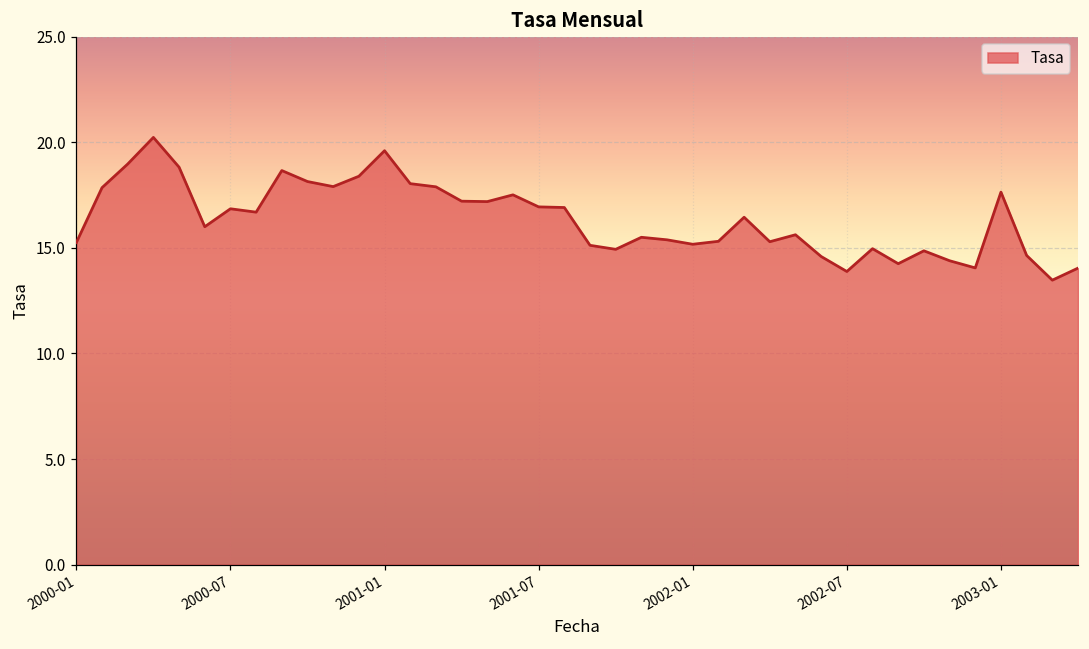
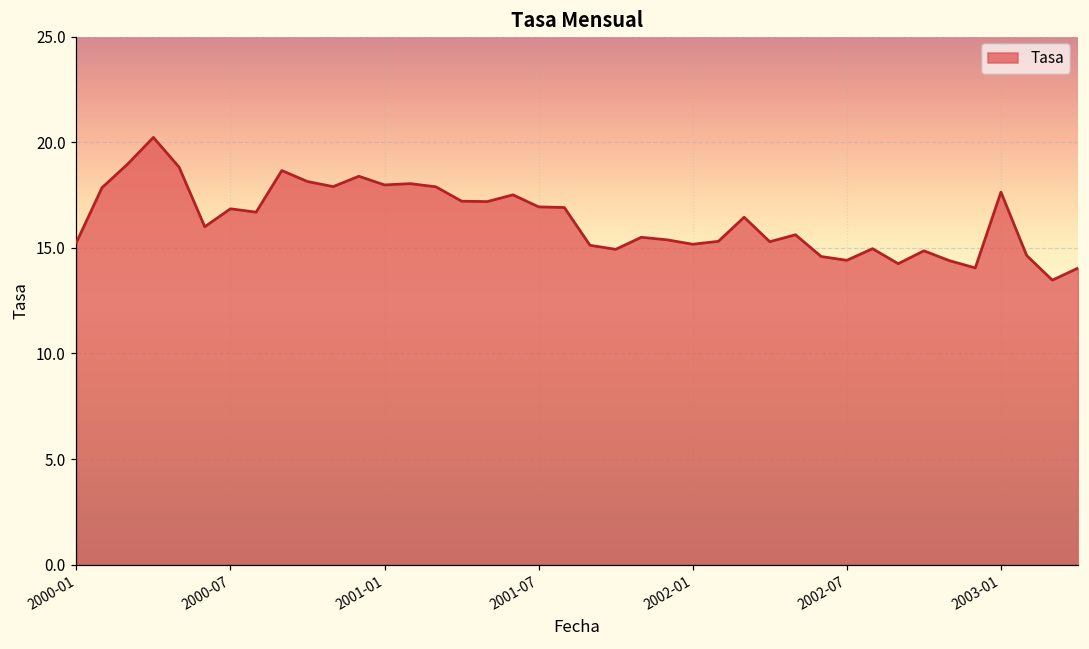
2001-01: 19.6 -> 18.0
2002-07: 13.9 -> 14.4
